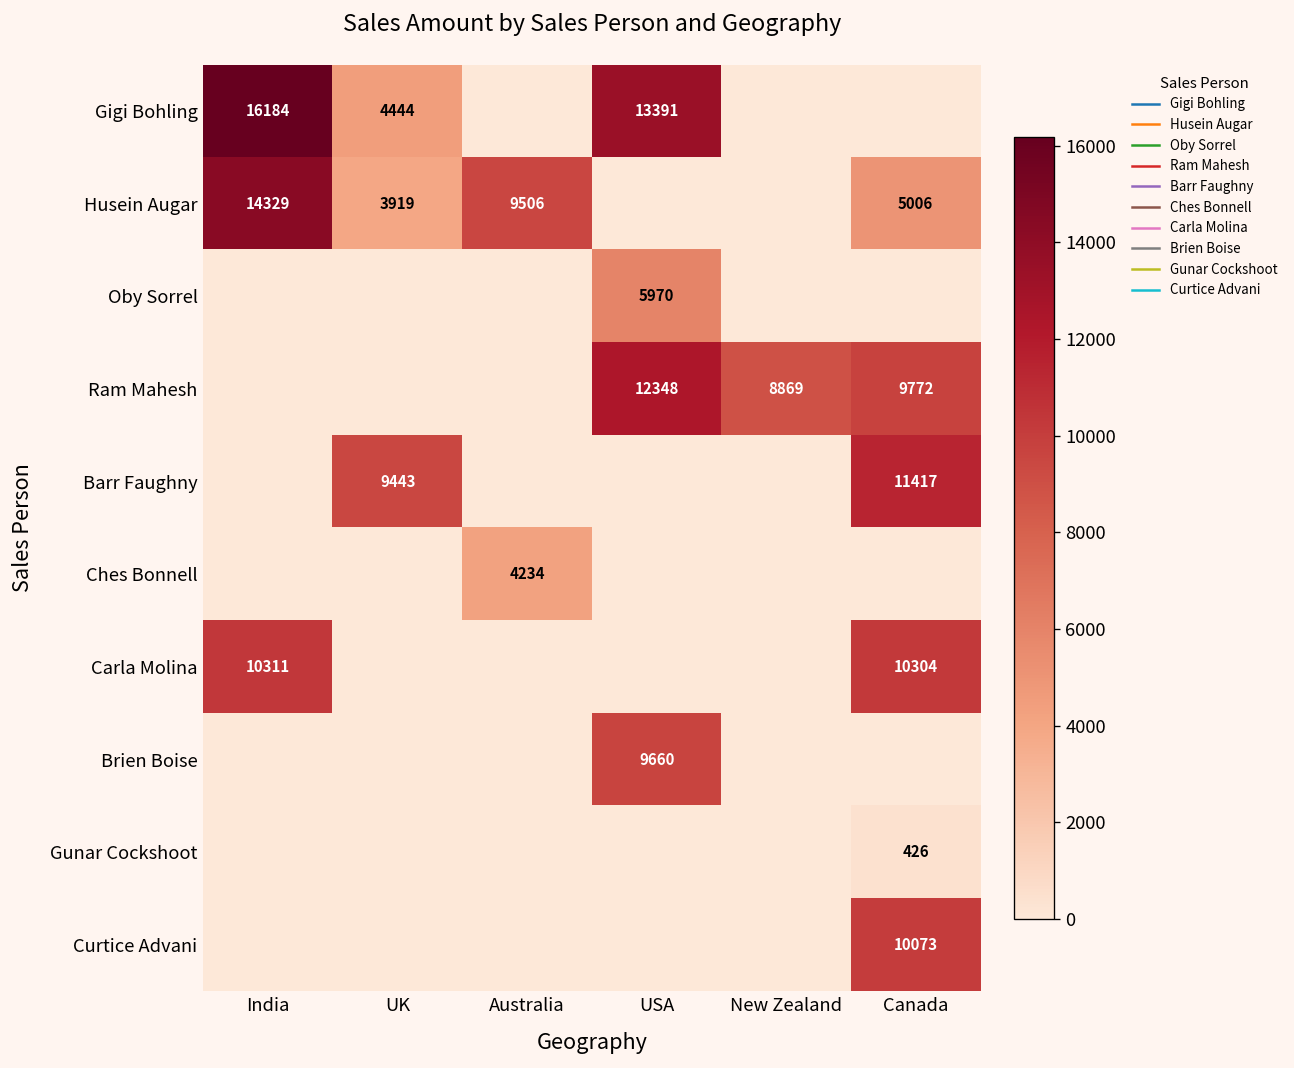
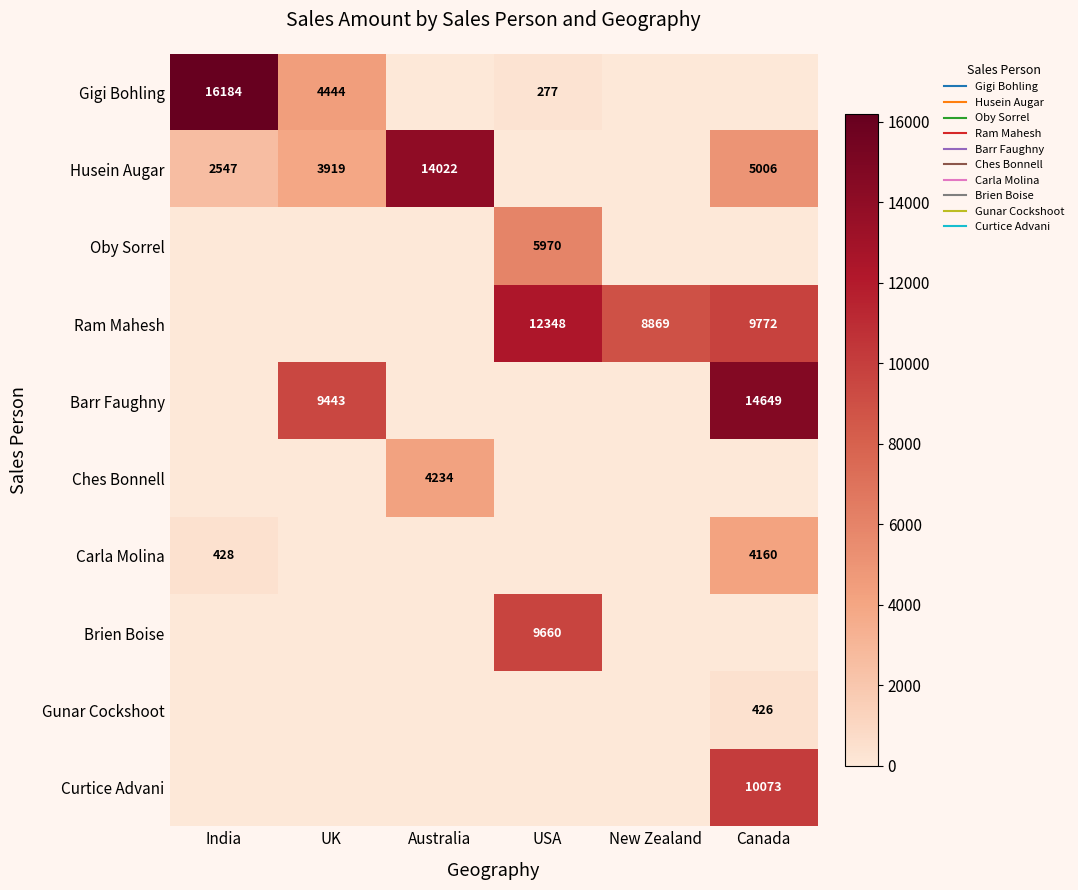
Gigi Bohling, USA: 13391 -> 277
Husein Augar, India: 14329 -> 2547
Husein Augar, Australia: 9506 -> 14022
Barr Faughny, Canada: 11417 -> 14649
Carla Molina, India: 10311 -> 428
Carla Molina, Canada: 10304 -> 4160
